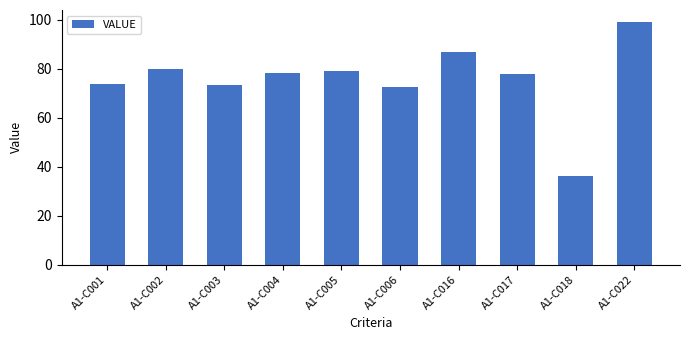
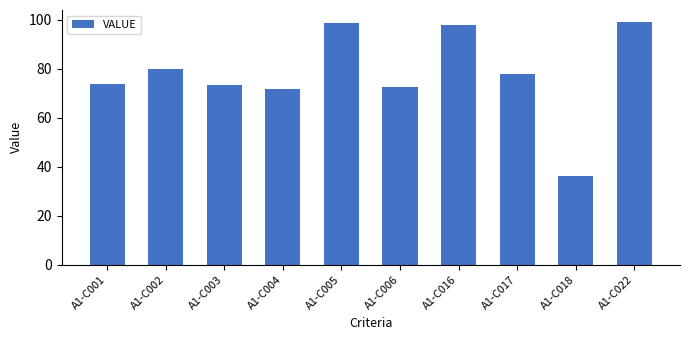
A1-C004: 78 -> 72
A1-C005: 79 -> 99
A1-C016: 87 -> 98
